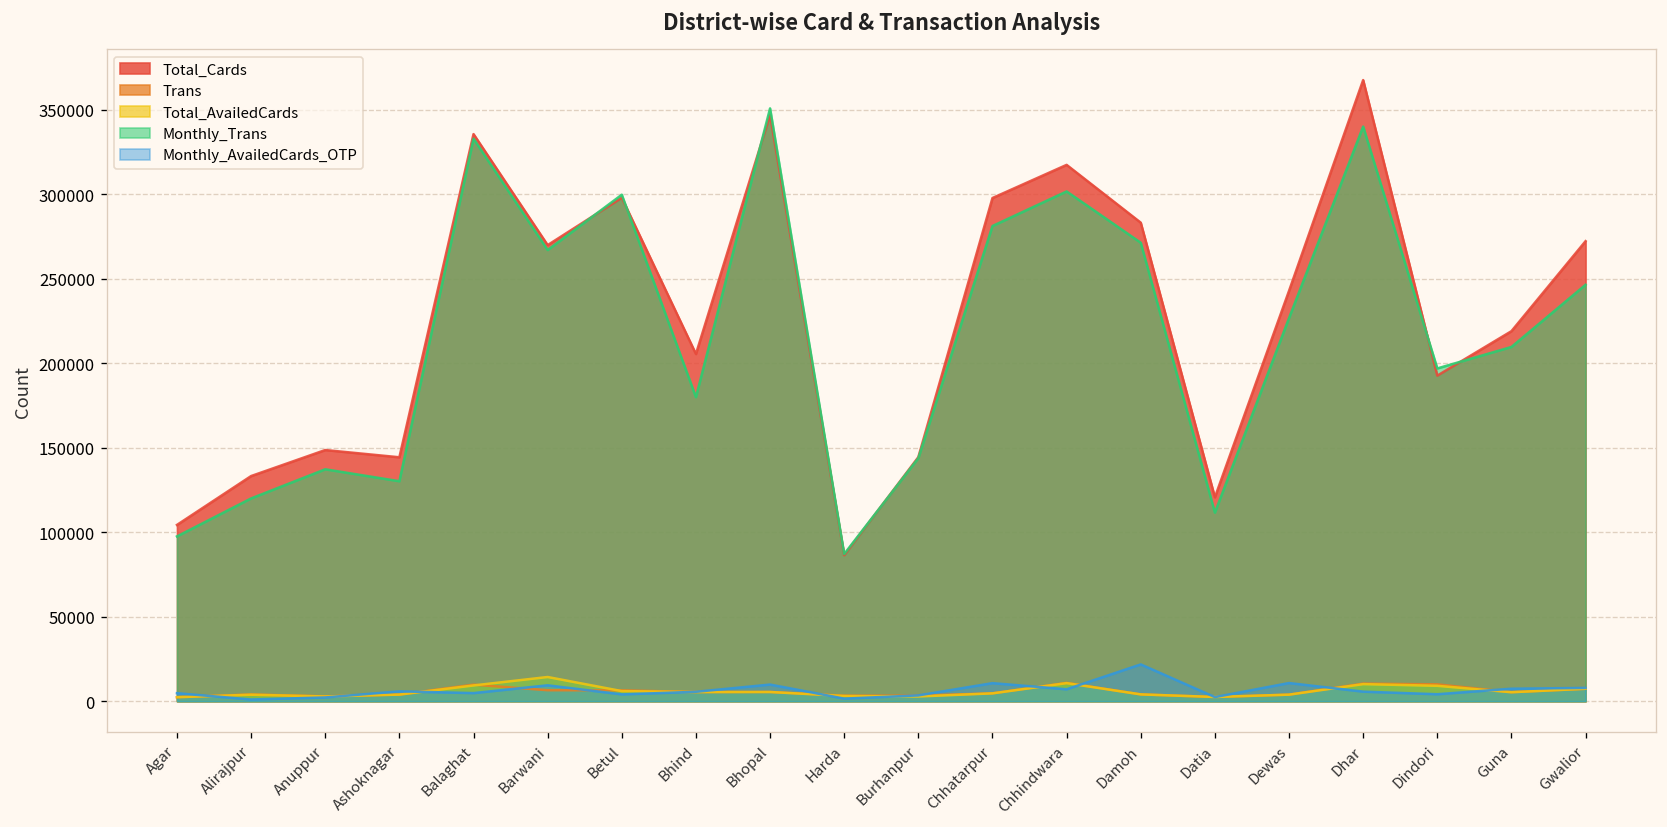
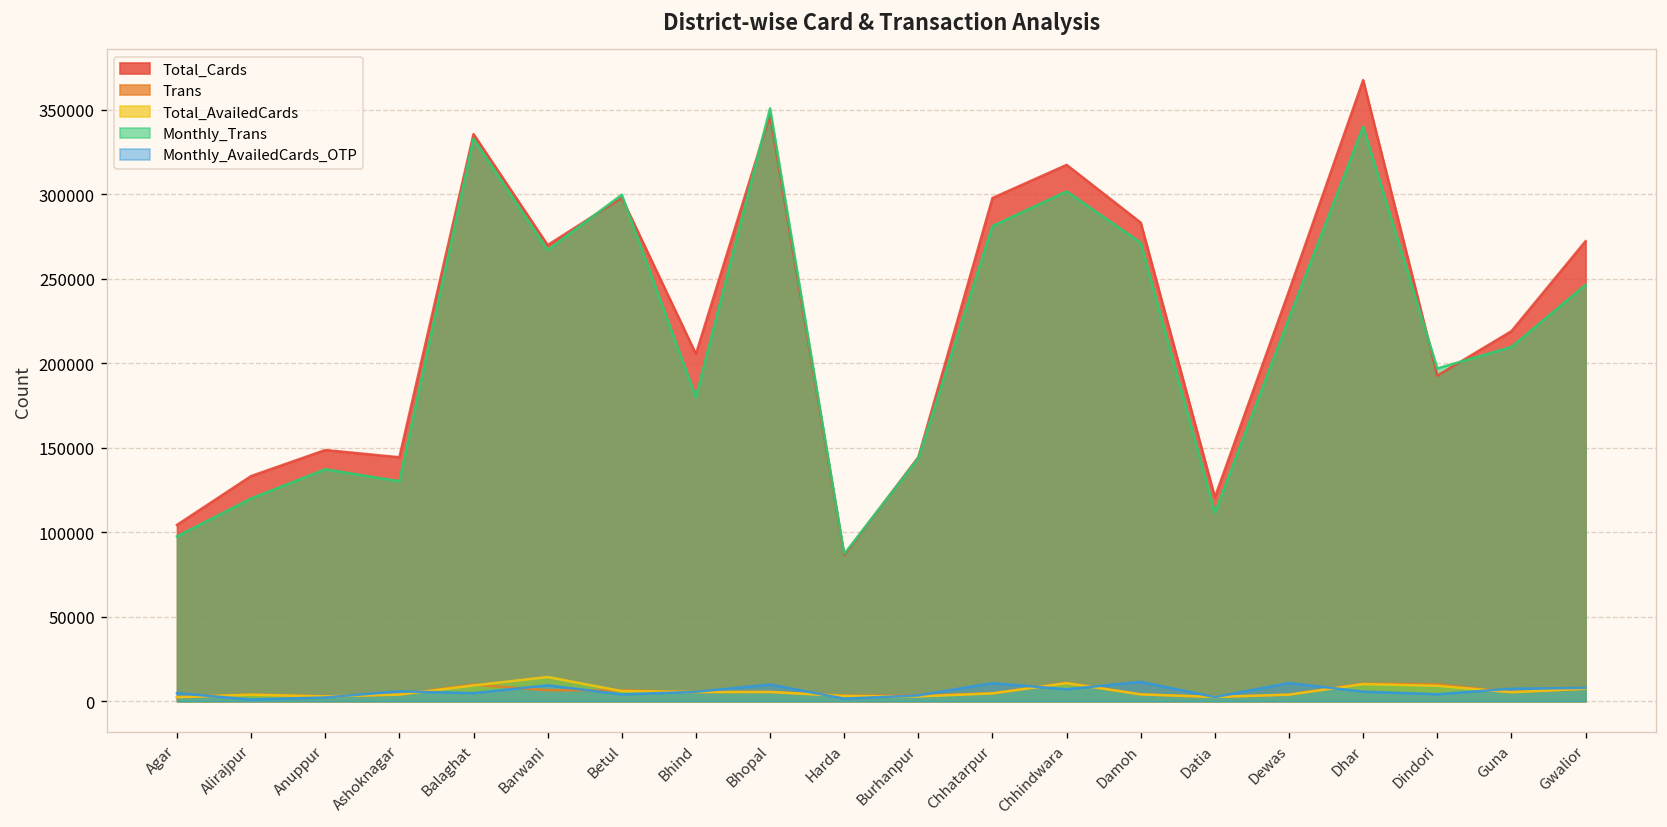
Monthly_AvailedCards_OTP, Damoh: 22000 -> 11000
